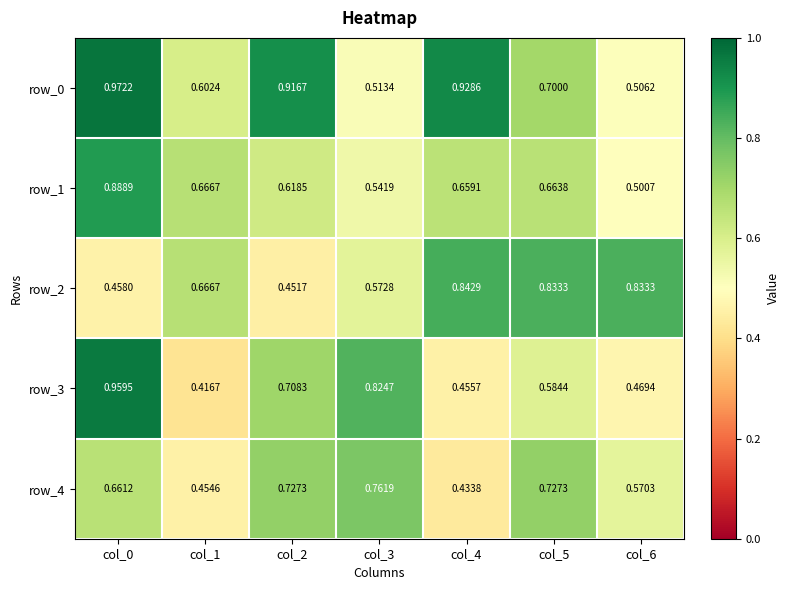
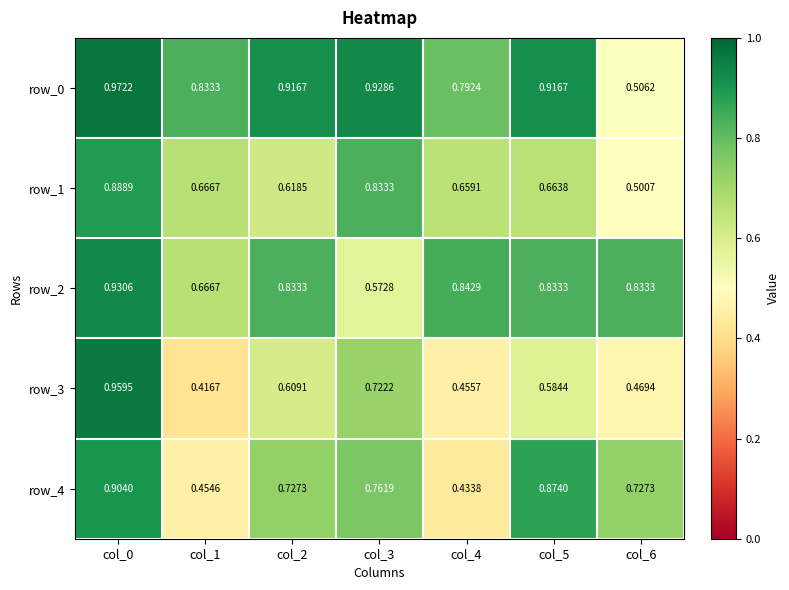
row_0, col_1: 0.6024 -> 0.8333
row_0, col_3: 0.5134 -> 0.9286
row_0, col_4: 0.9286 -> 0.7924
row_0, col_5: 0.7000 -> 0.9167
row_1, col_3: 0.5419 -> 0.8333
row_2, col_0: 0.4580 -> 0.9306
row_2, col_2: 0.4517 -> 0.8333
row_3, col_2: 0.7083 -> 0.6091
row_3, col_3: 0.8247 -> 0.7222
row_4, col_0: 0.6612 -> 0.9040
row_4, col_5: 0.7273 -> 0.8740
row_4, col_6: 0.5703 -> 0.7273
